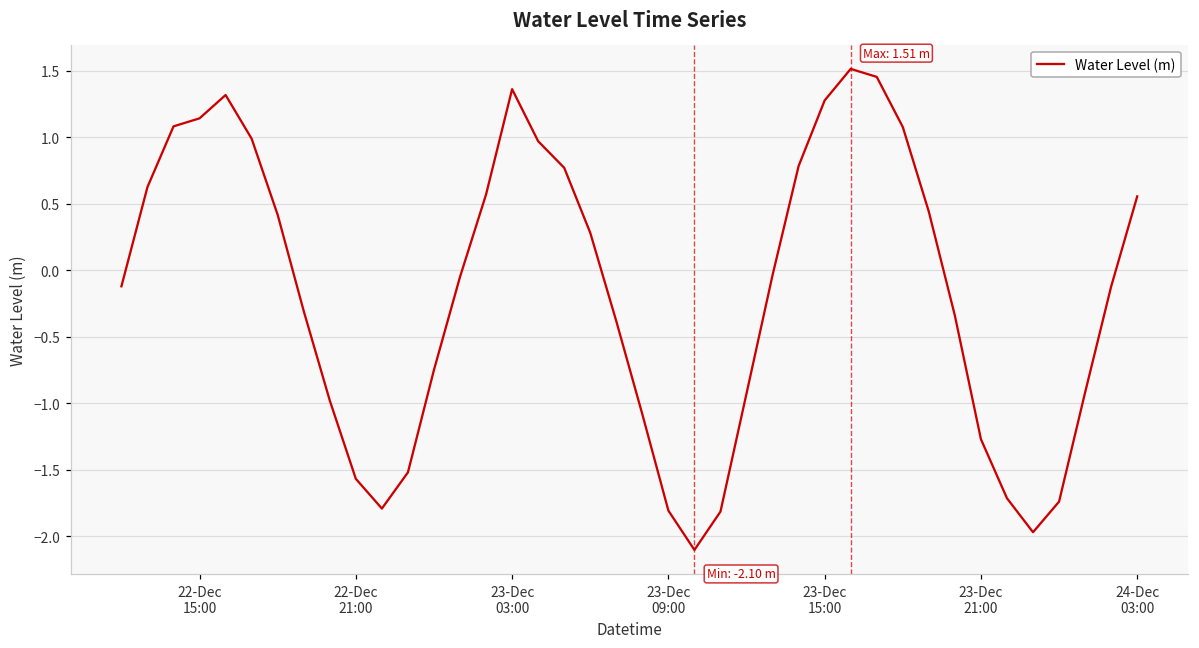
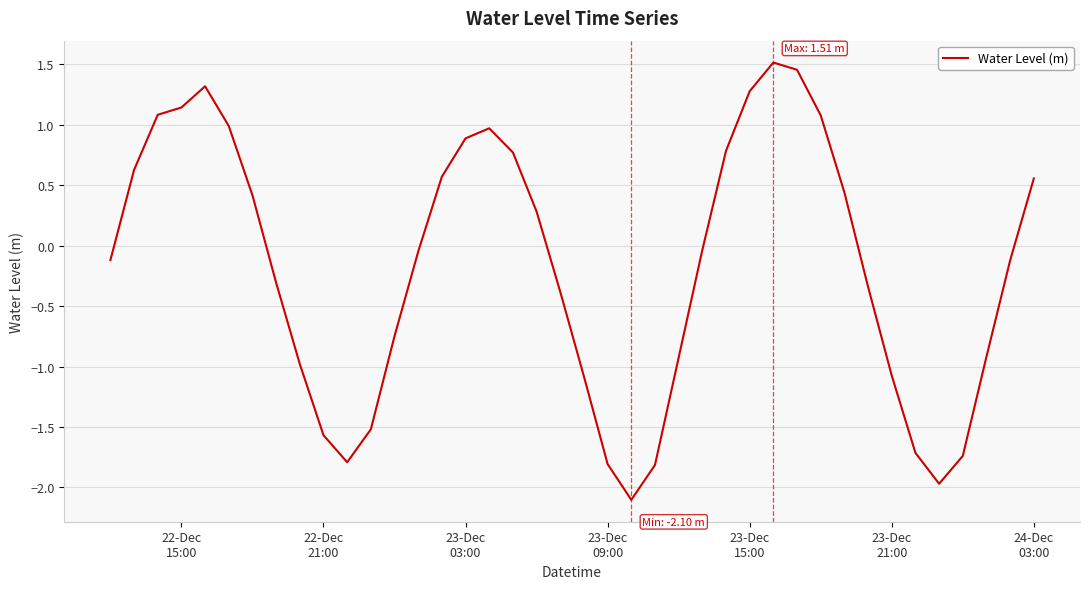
23-Dec 03:00: 1.36 -> 0.89
23-Dec 21:00: -1.27 -> -1.08
